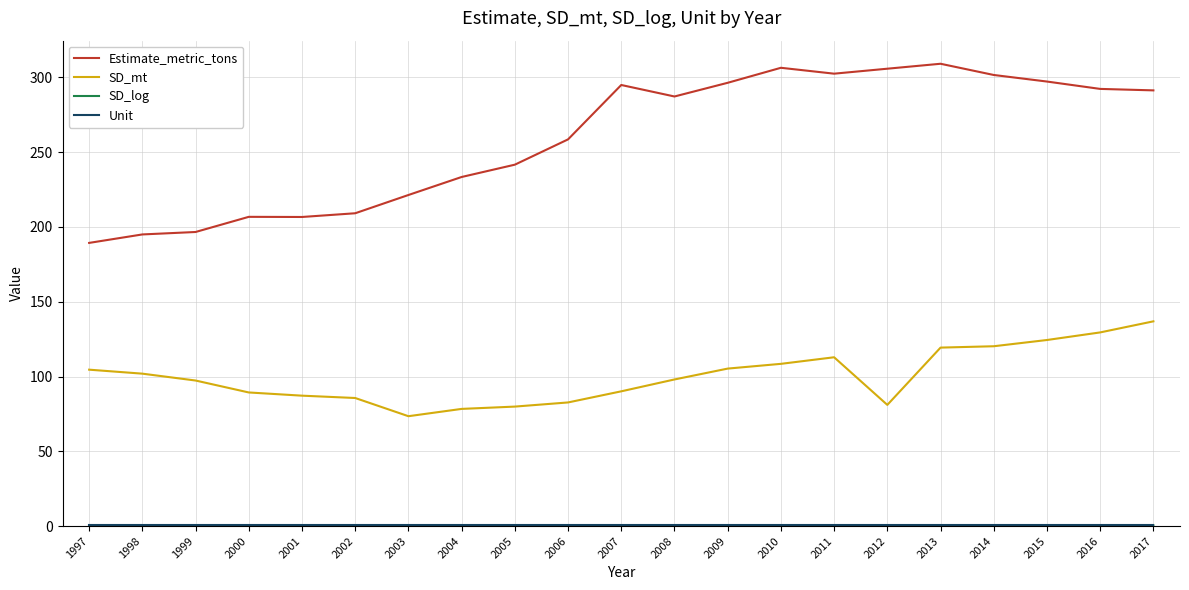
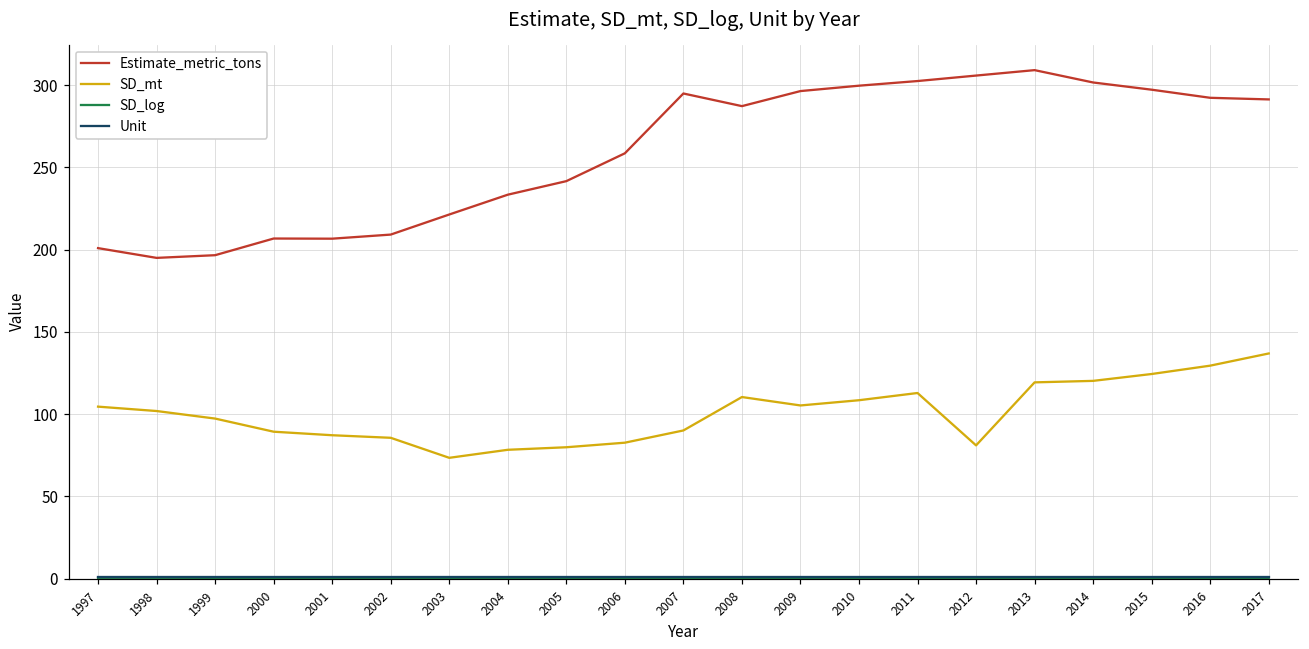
Estimate_metric_tons, 1997: 189 -> 201
SD_mt, 2008: 98 -> 110
Estimate_metric_tons, 2010: 306 -> 300
